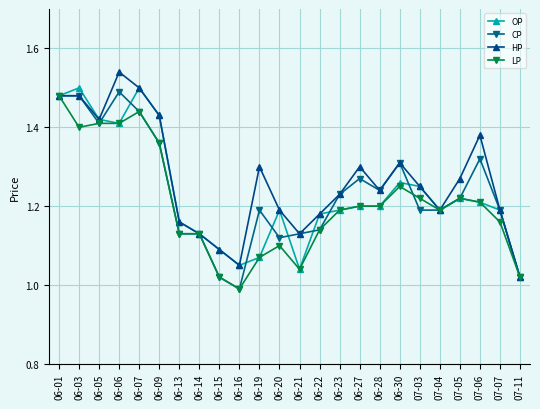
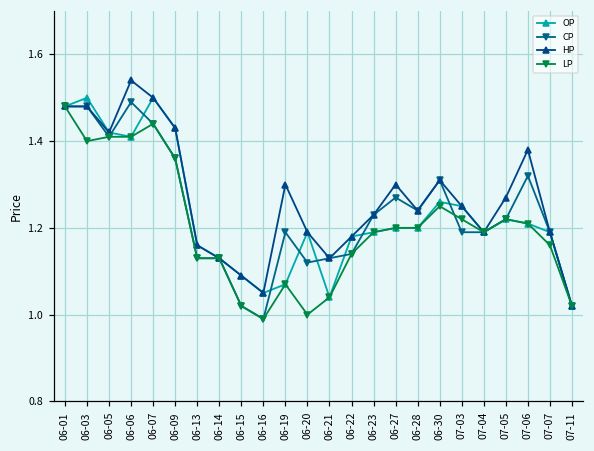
LP, 06-20: 1.1 -> 1.0
